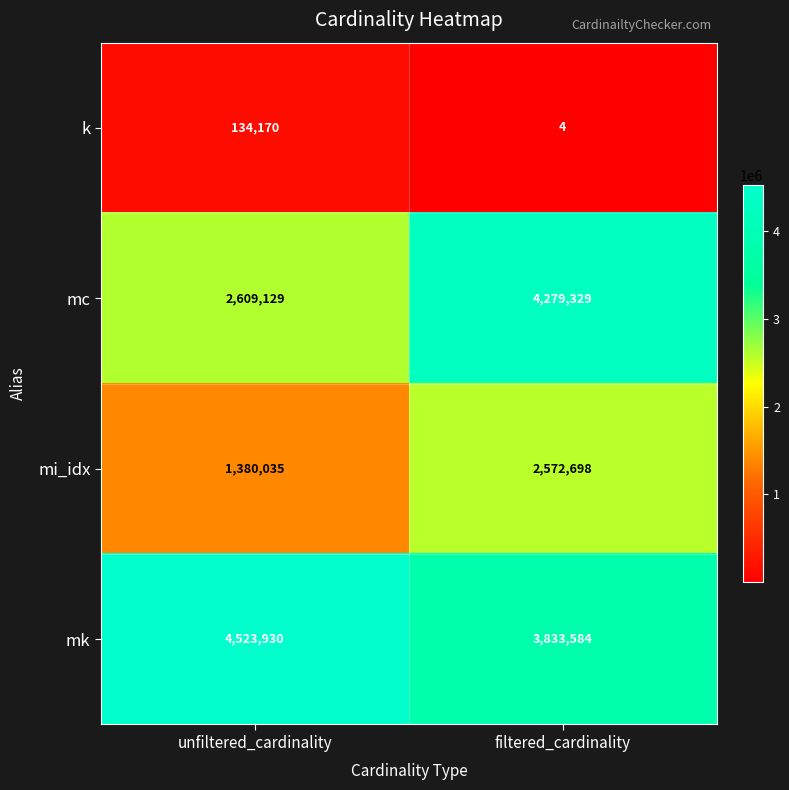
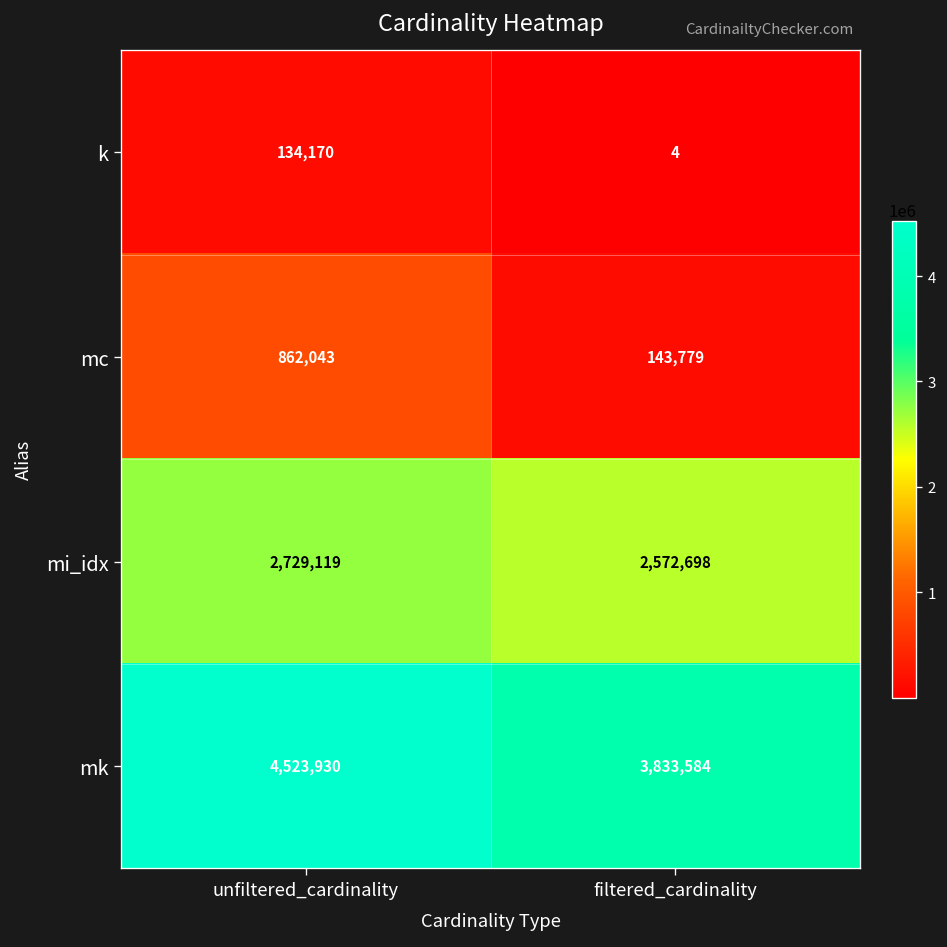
mc, unfiltered_cardinality: 2,609,129 -> 862,043
mc, filtered_cardinality: 4,279,329 -> 143,779
mi_idx, unfiltered_cardinality: 1,380,035 -> 2,729,119
